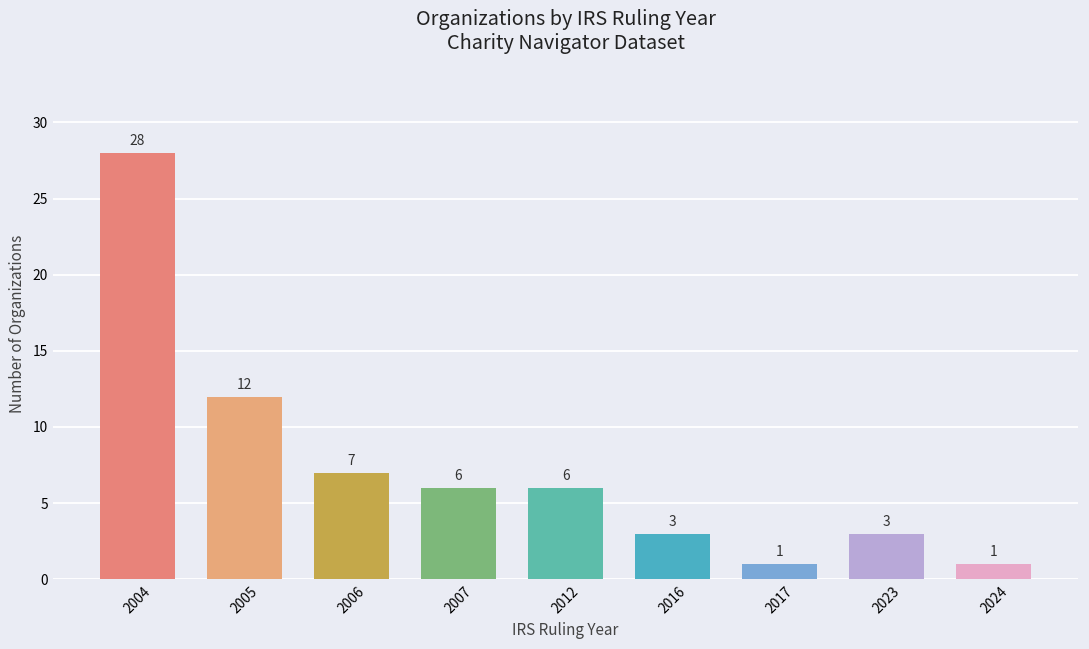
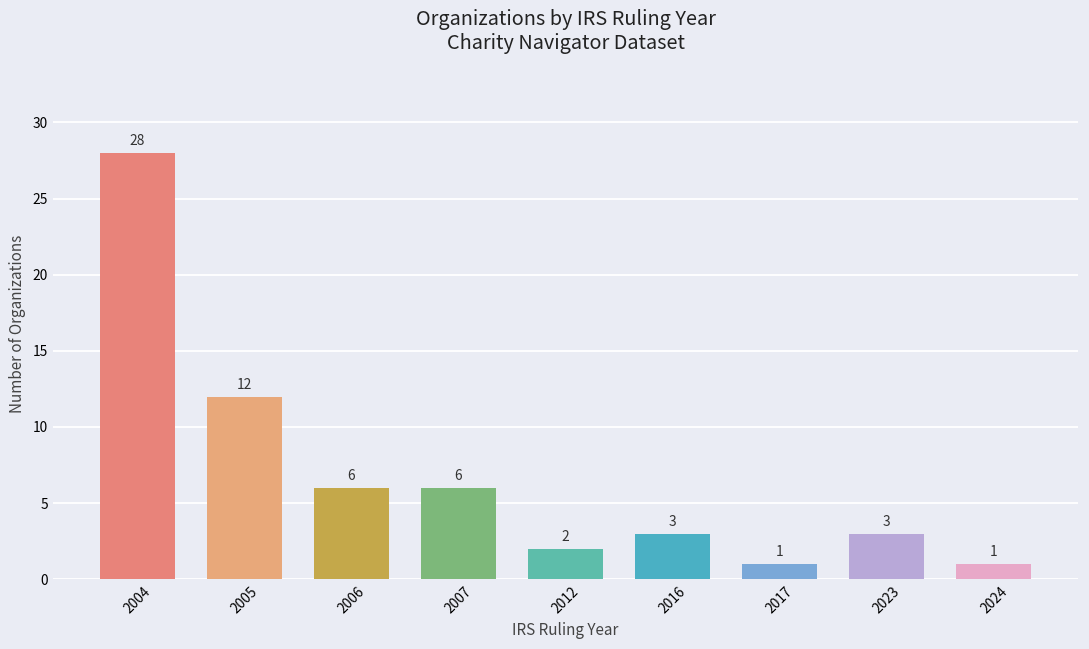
2006: 7 -> 6
2012: 6 -> 2
